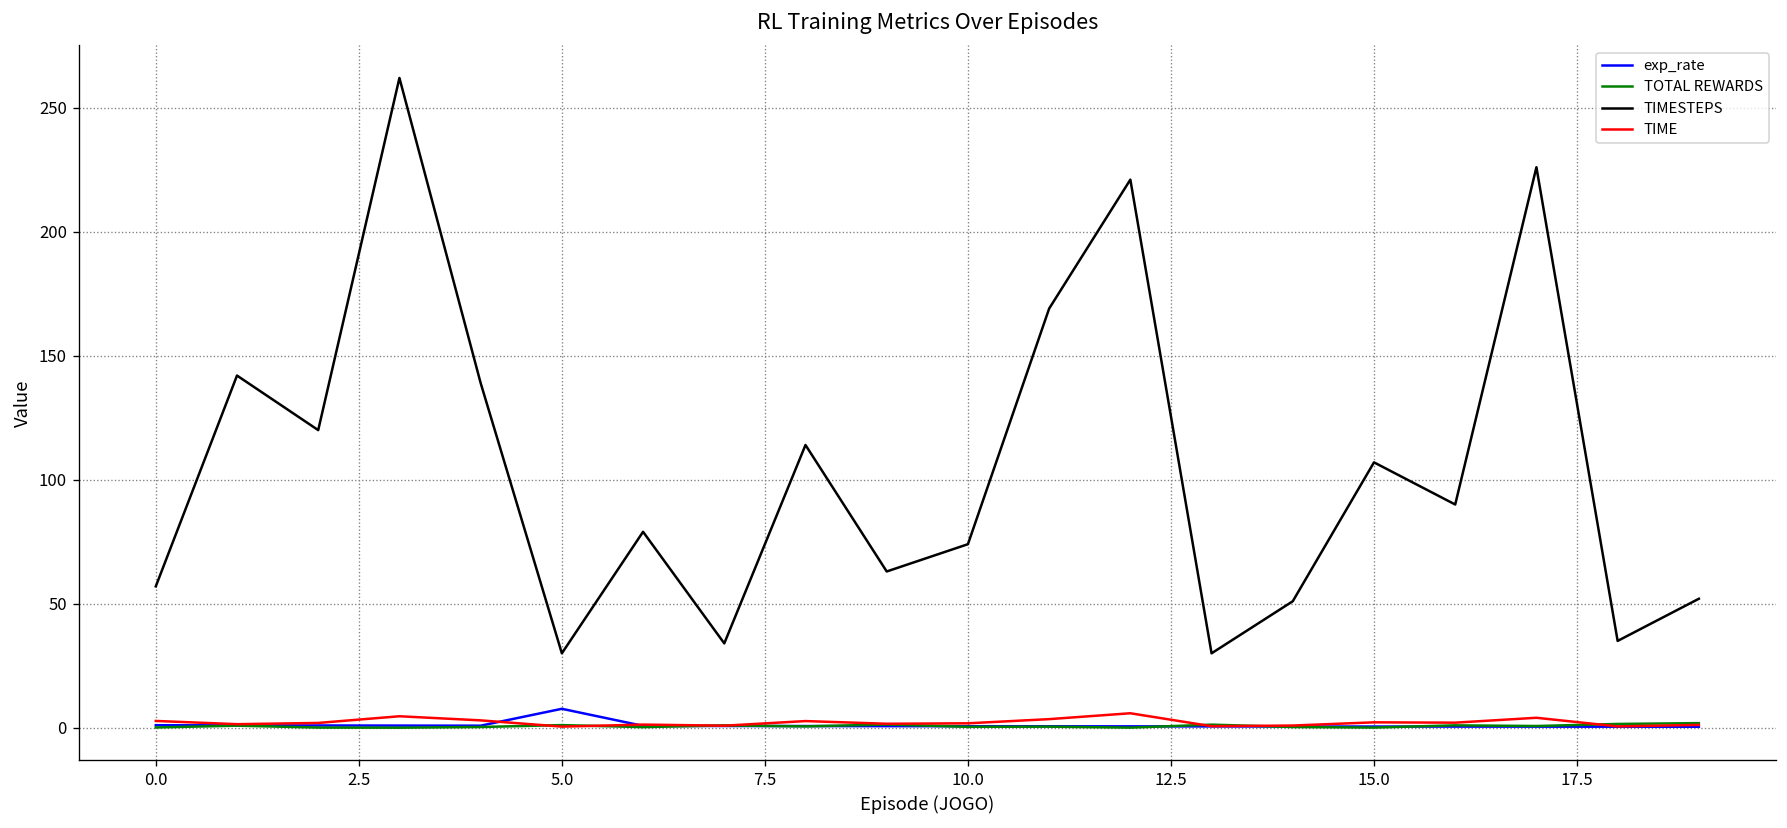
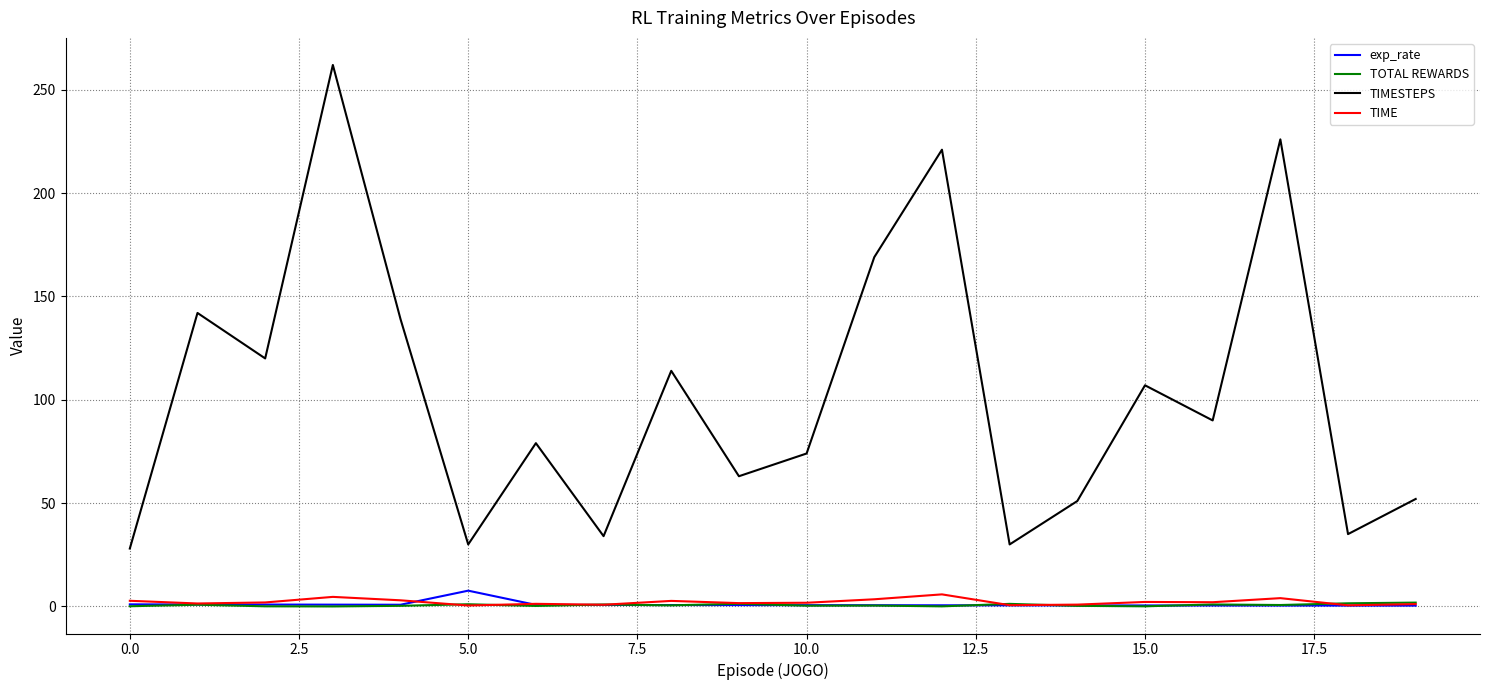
TIMESTEPS, 0.0: 57 -> 28
